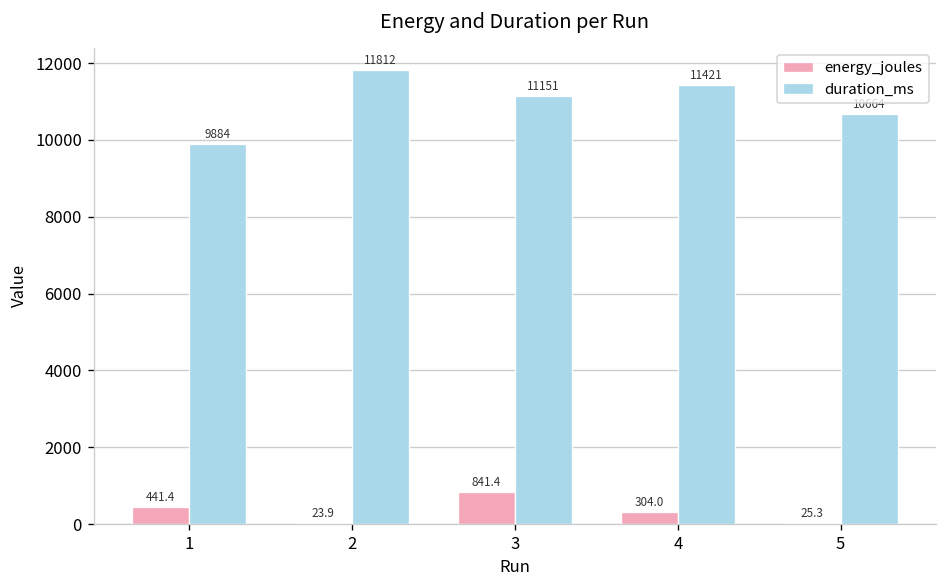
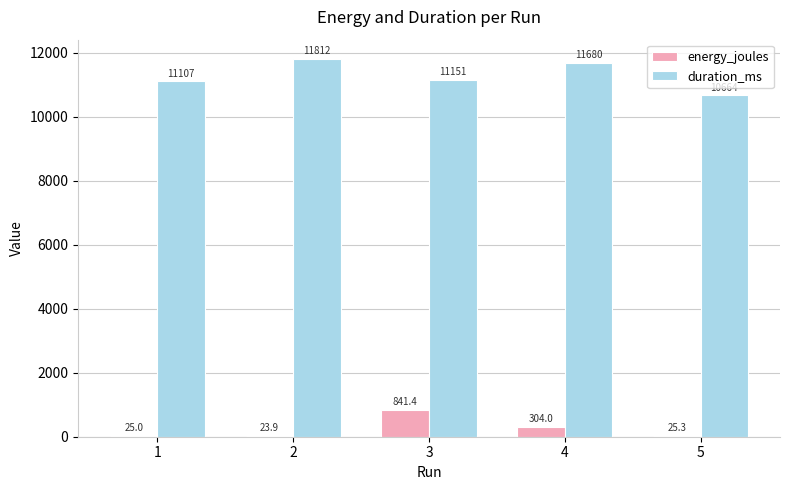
energy_joules, 1: 441.4 -> 25.0
duration_ms, 1: 9884 -> 11107
duration_ms, 4: 11421 -> 11680
